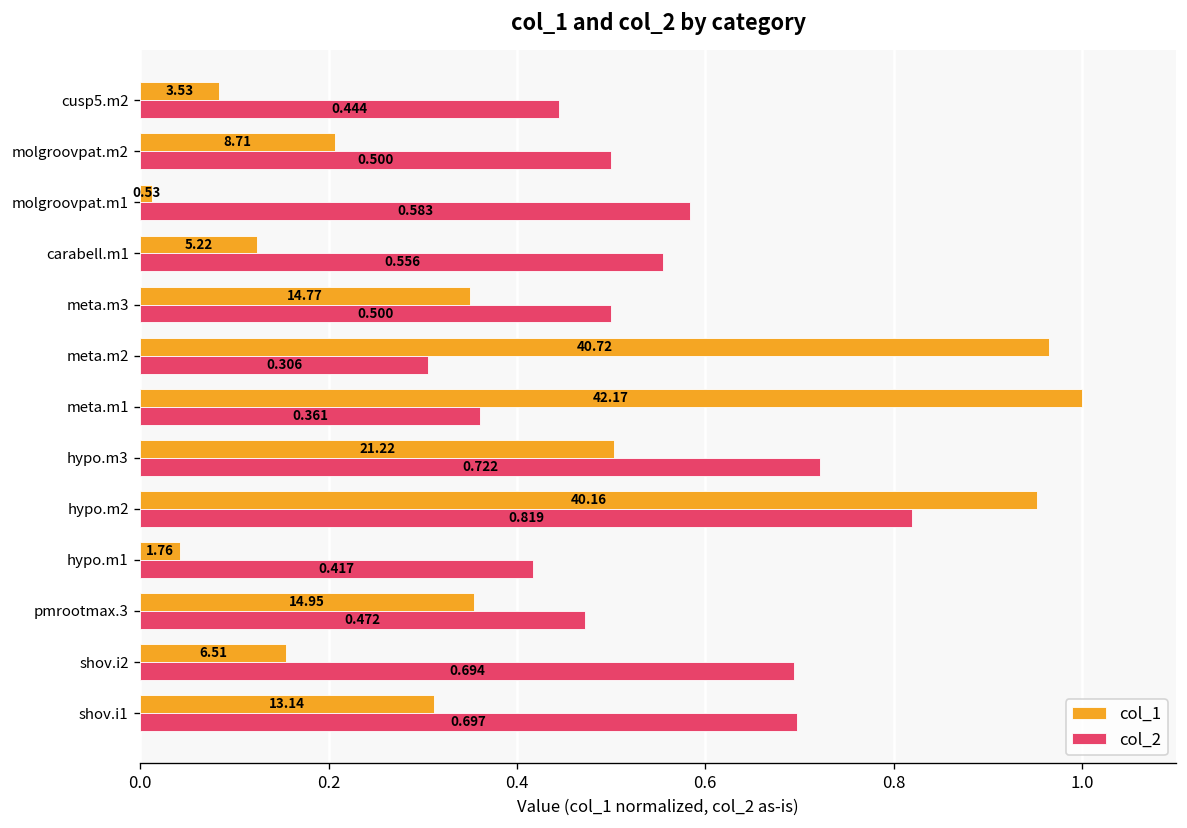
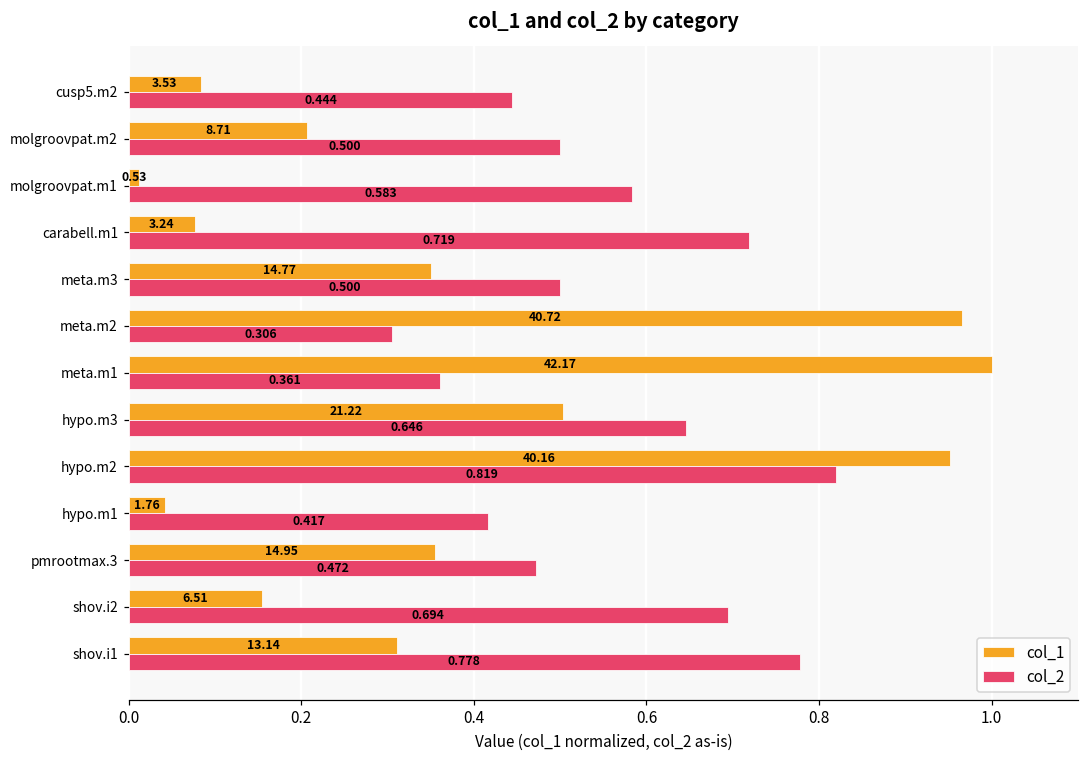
col_1, carabell.m1: 5.22 -> 3.24
col_2, carabell.m1: 0.556 -> 0.719
col_2, hypo.m3: 0.722 -> 0.646
col_2, shov.i1: 0.697 -> 0.778
